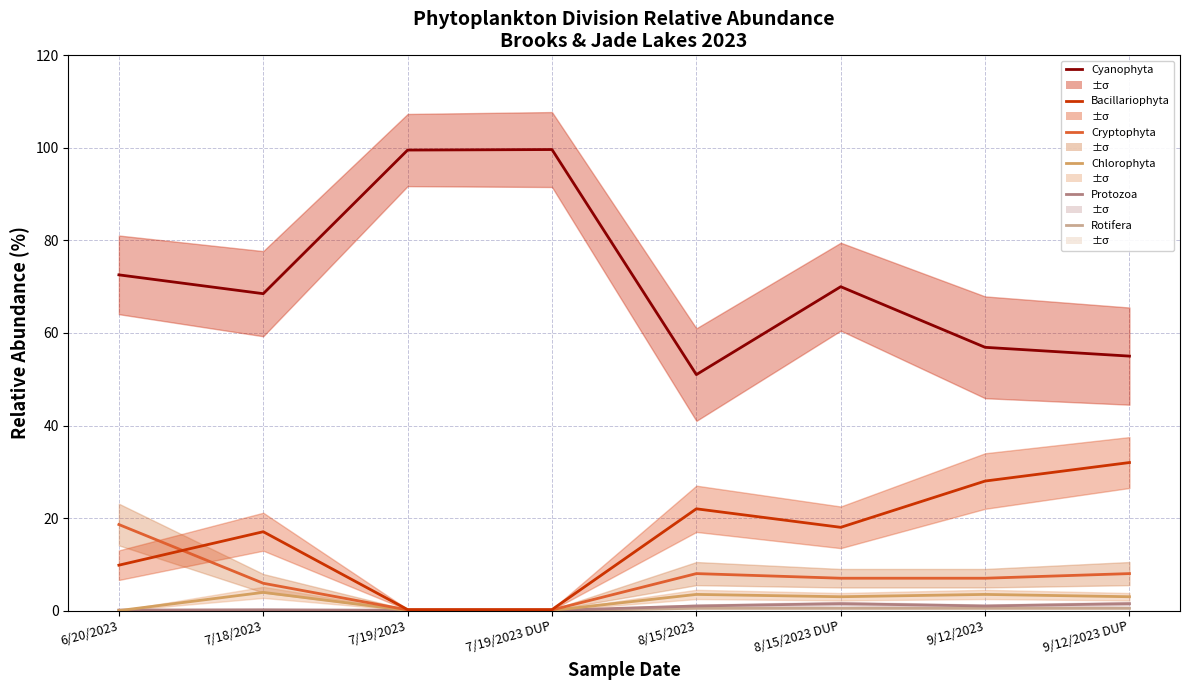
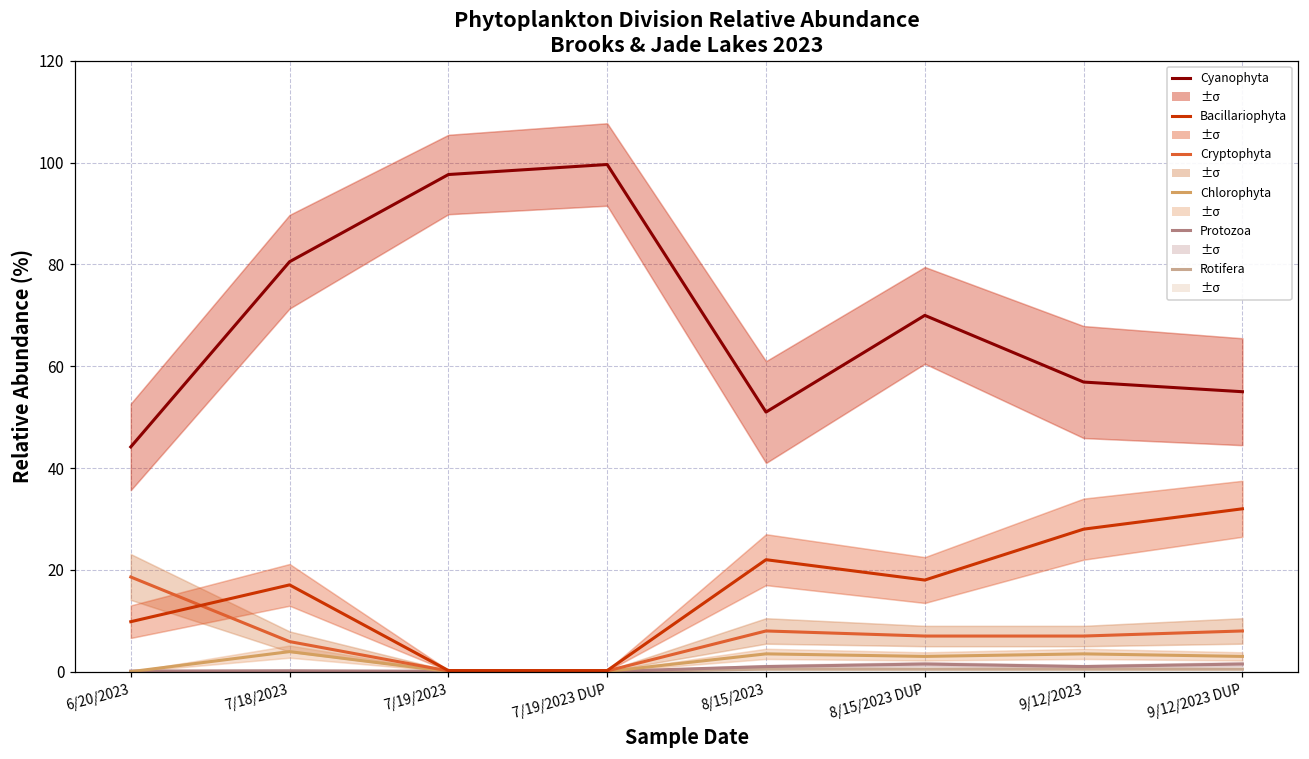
Cyanophyta, 6/20/2023: 73 -> 44
Cyanophyta, 7/18/2023: 68 -> 81
Cyanophyta, 7/19/2023: 100 -> 98
